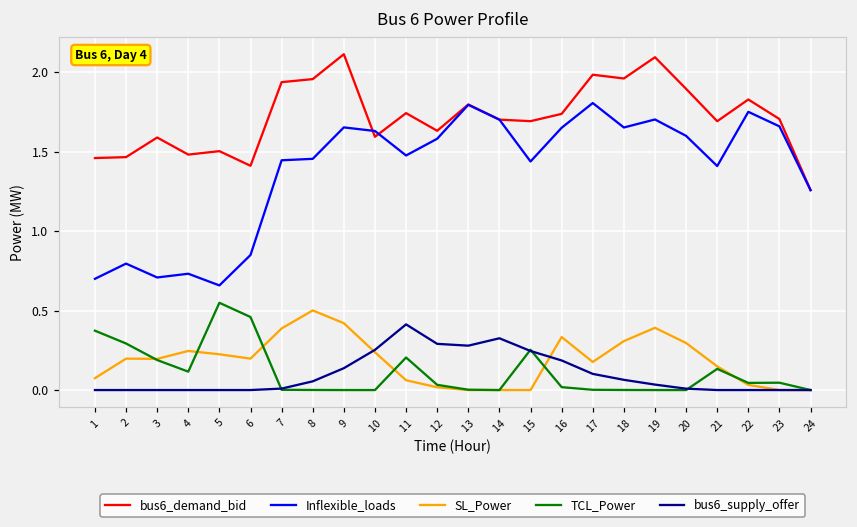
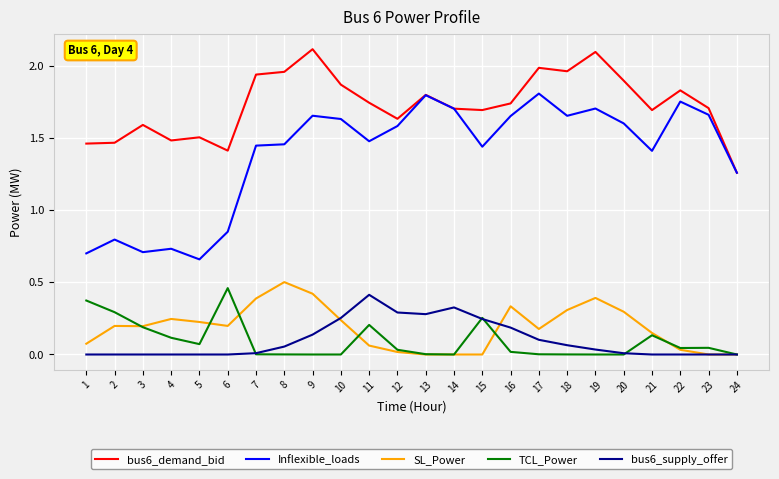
TCL_Power, 5: 0.55 -> 0.07
bus6_demand_bid, 10: 1.59 -> 1.87
